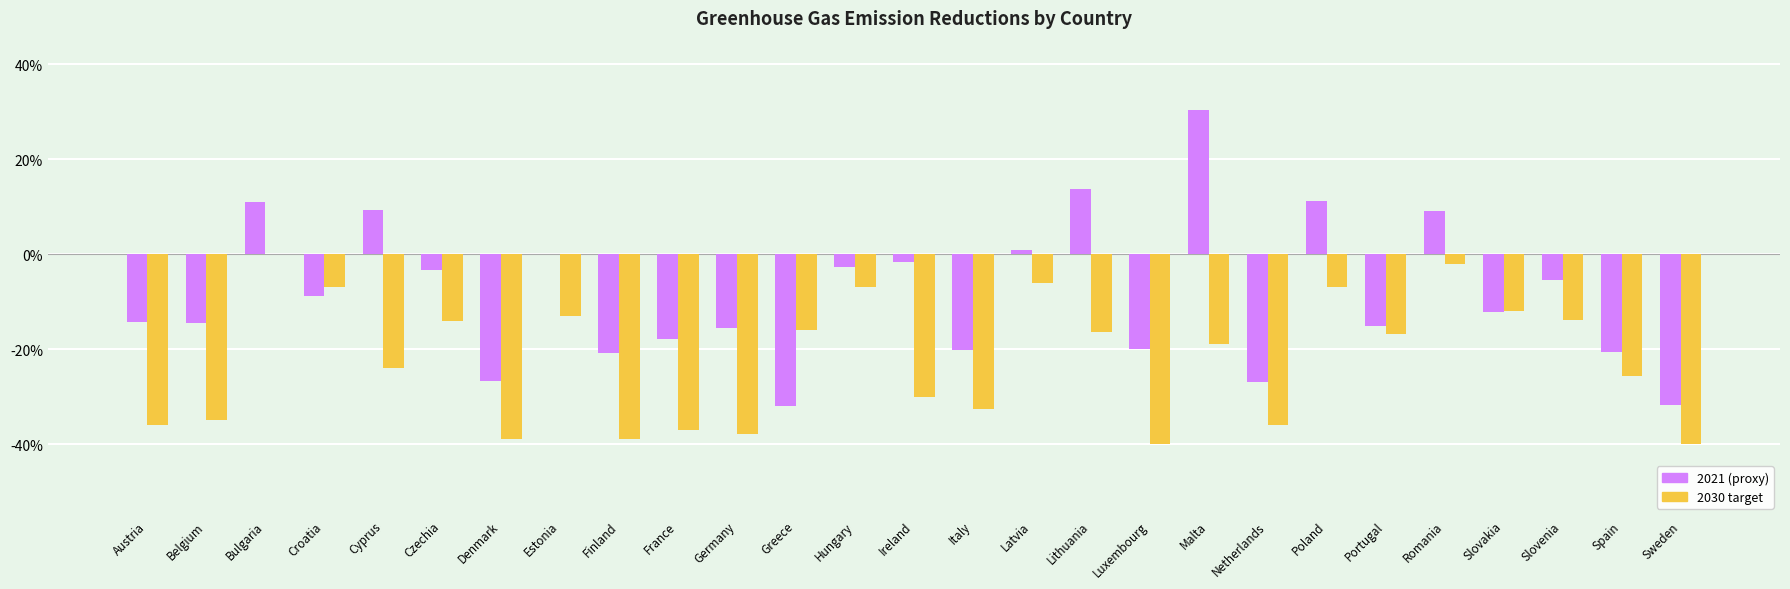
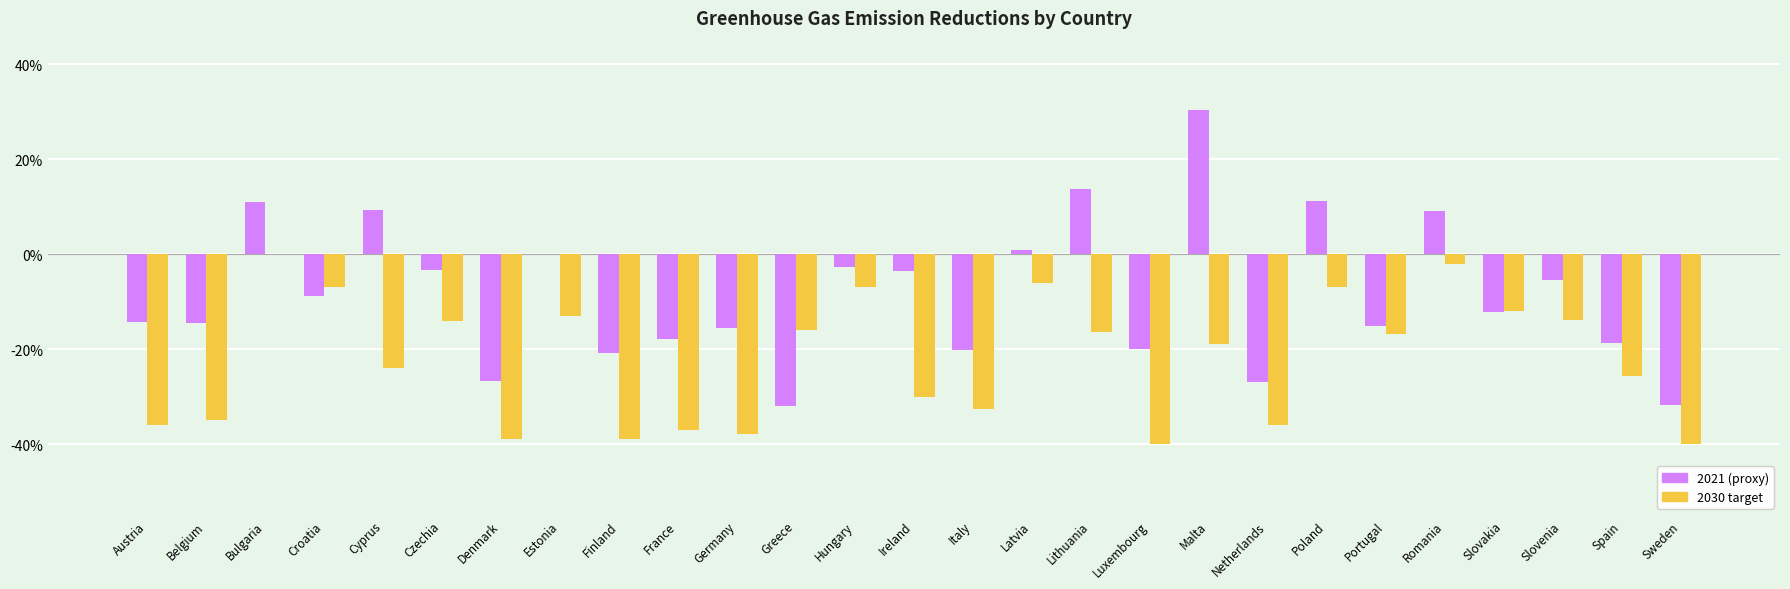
2021 (proxy), Ireland: -2% -> -4%
2021 (proxy), Spain: -21% -> -19%
